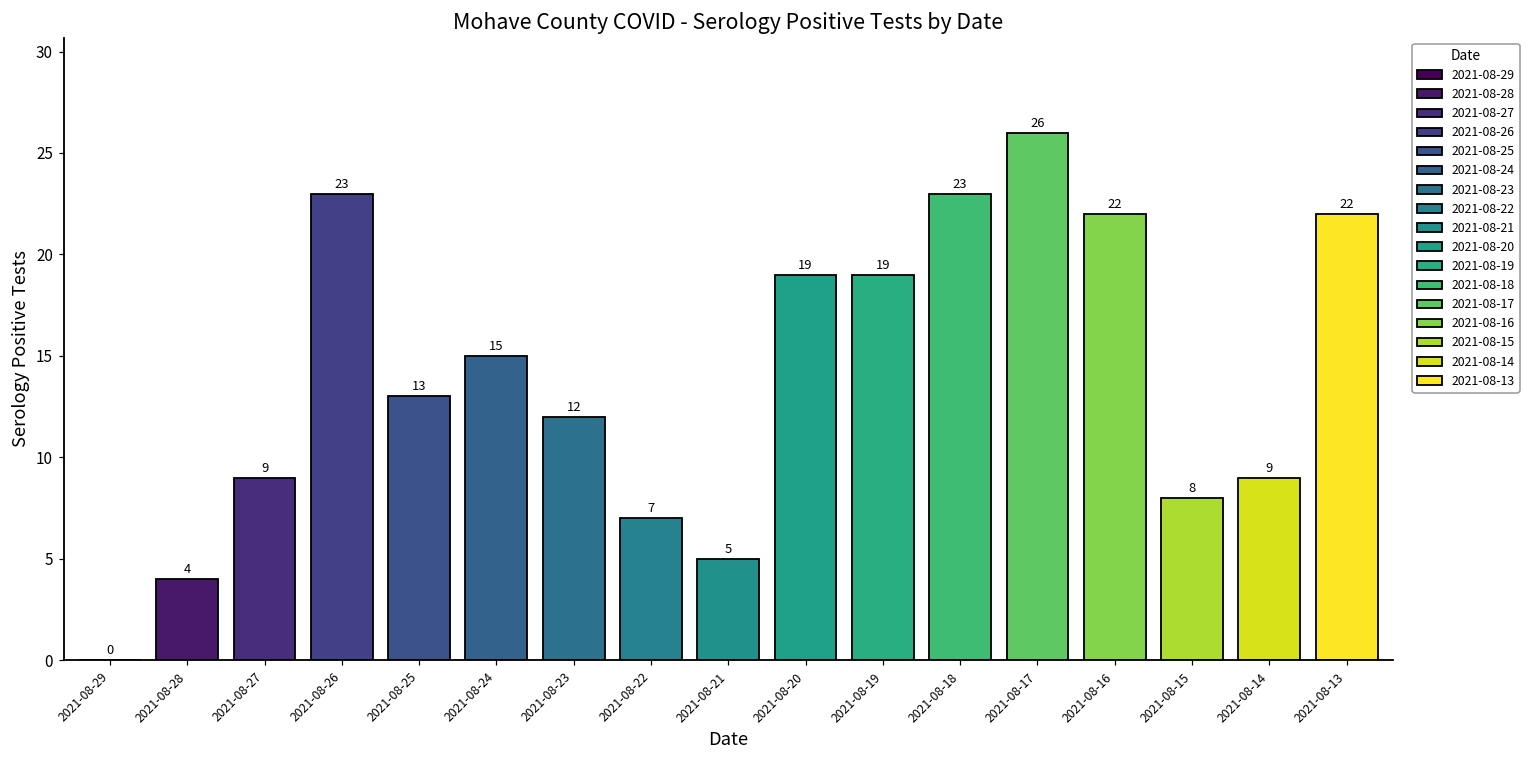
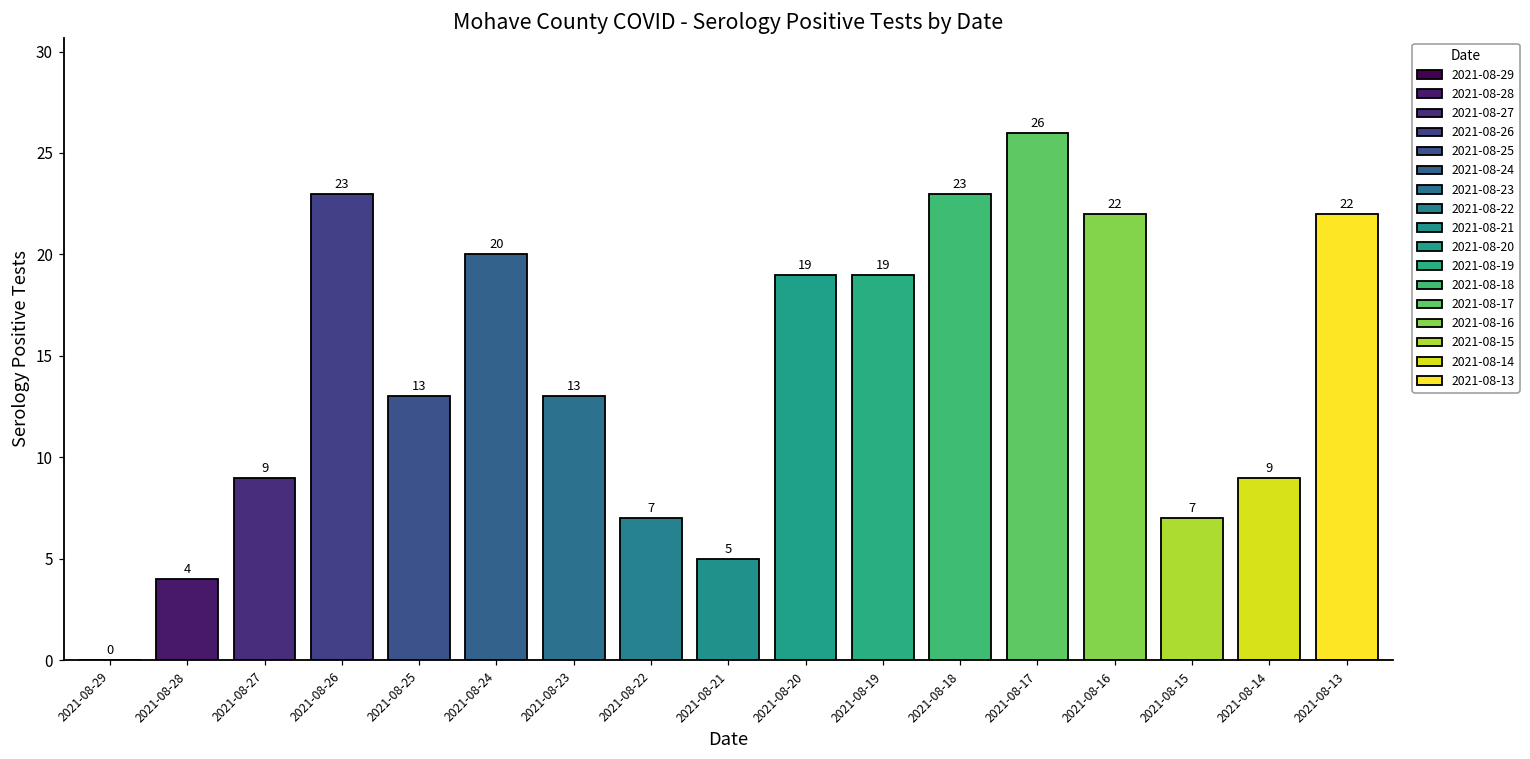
2021-08-24: 15 -> 20
2021-08-23: 12 -> 13
2021-08-15: 8 -> 7
